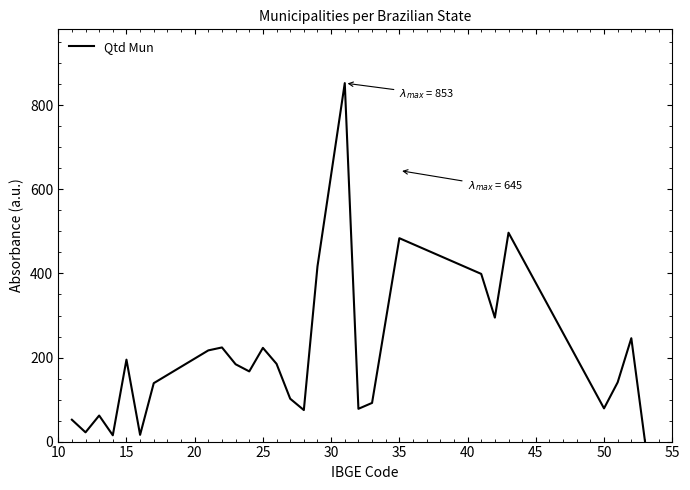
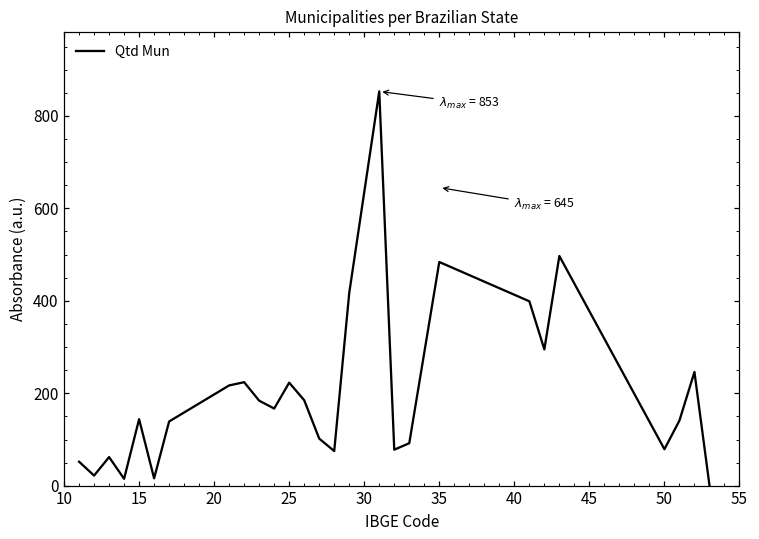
15: 200 -> 140
